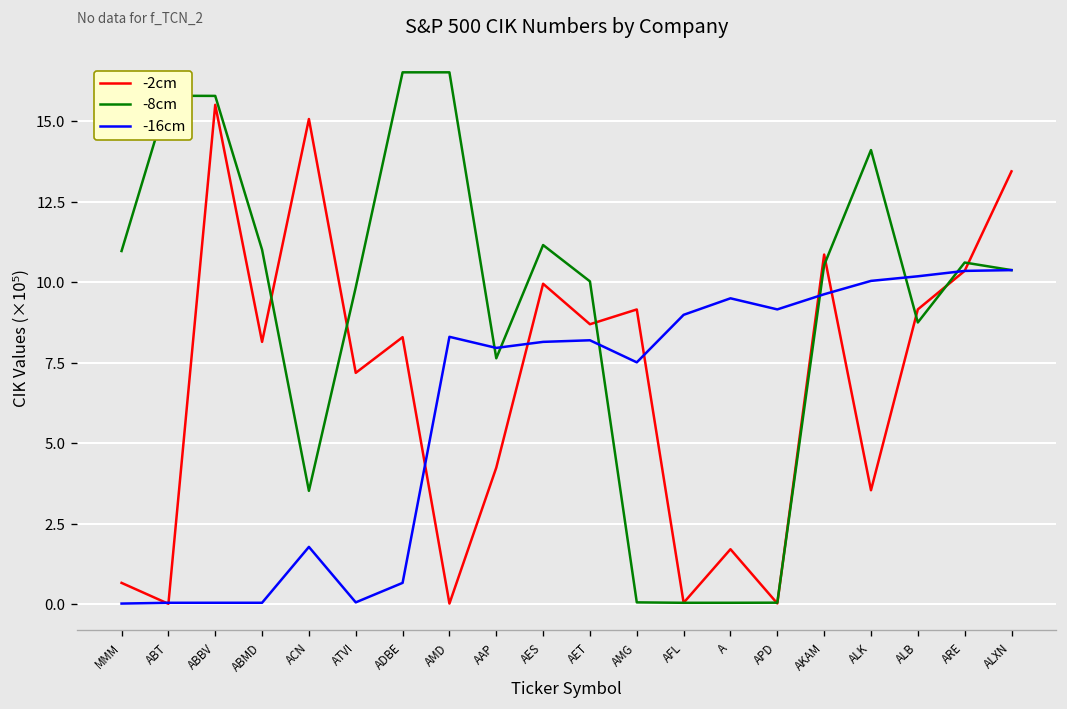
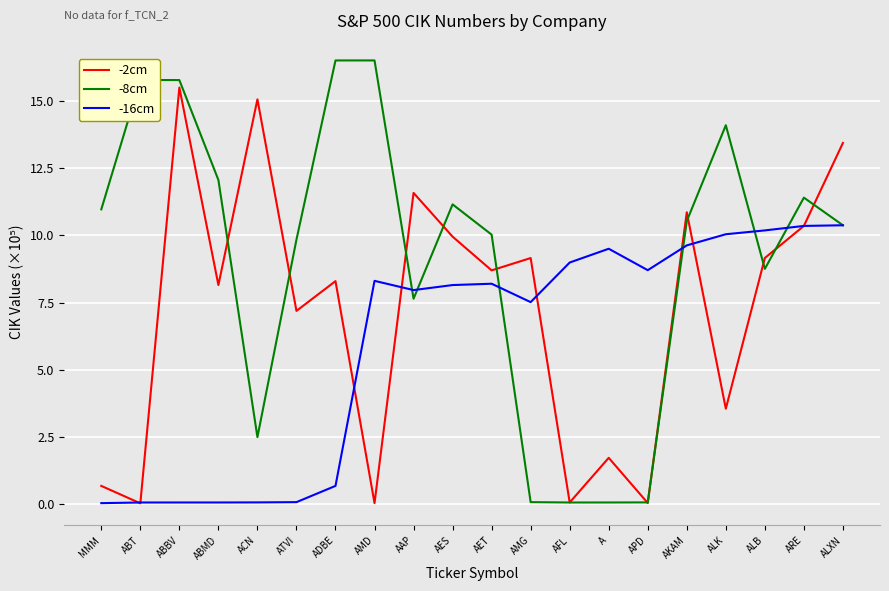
-8cm, ABMD: 11.0 -> 12.1
-8cm, ACN: 3.5 -> 2.5
-16cm, ACN: 1.8 -> 0.1
-2cm, AAP: 4.2 -> 11.6
-16cm, APD: 9.2 -> 8.7
-8cm, ARE: 10.6 -> 11.4
